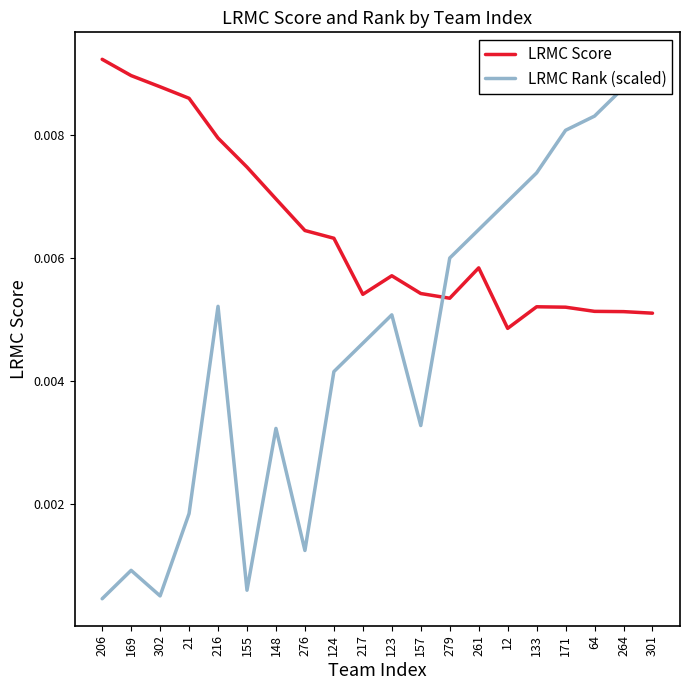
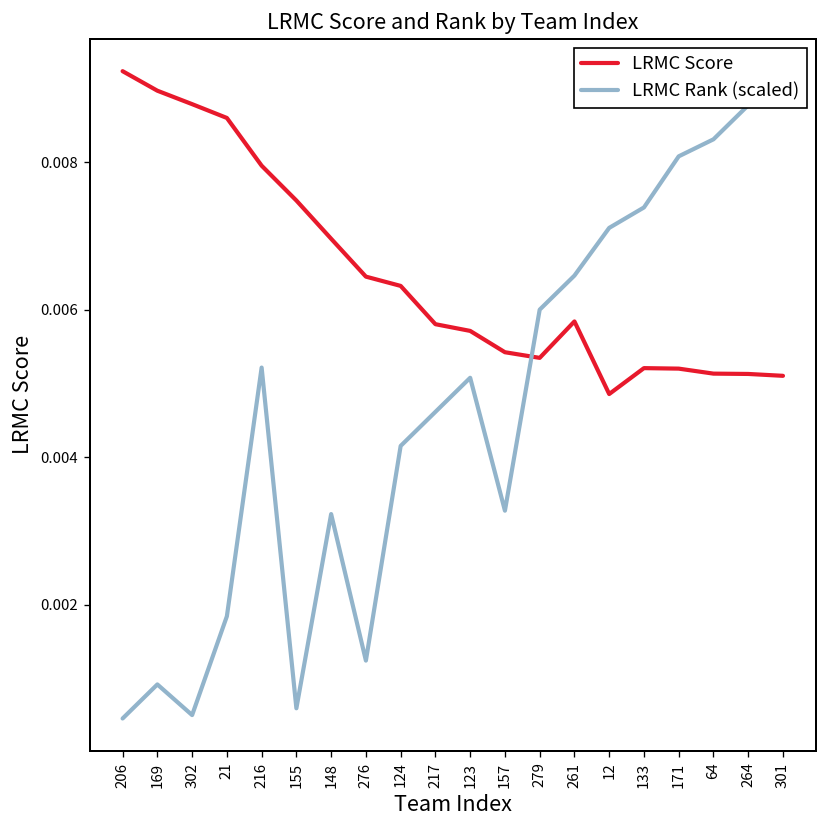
LRMC Score, 217: 0.0054 -> 0.0058
LRMC Rank (scaled), 12: 0.0069 -> 0.0071
